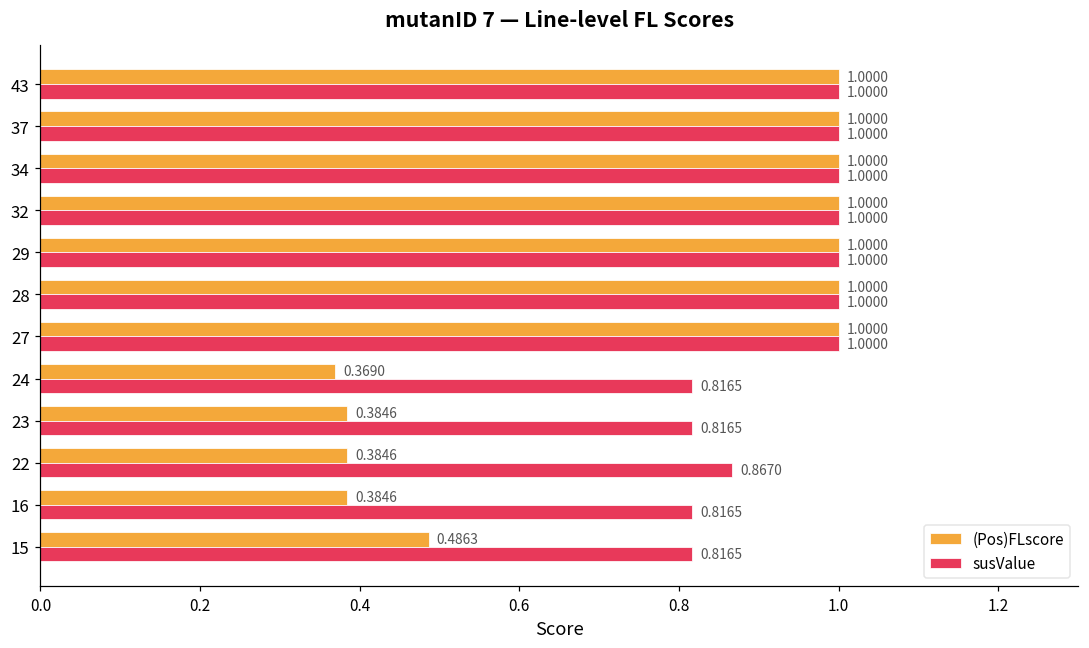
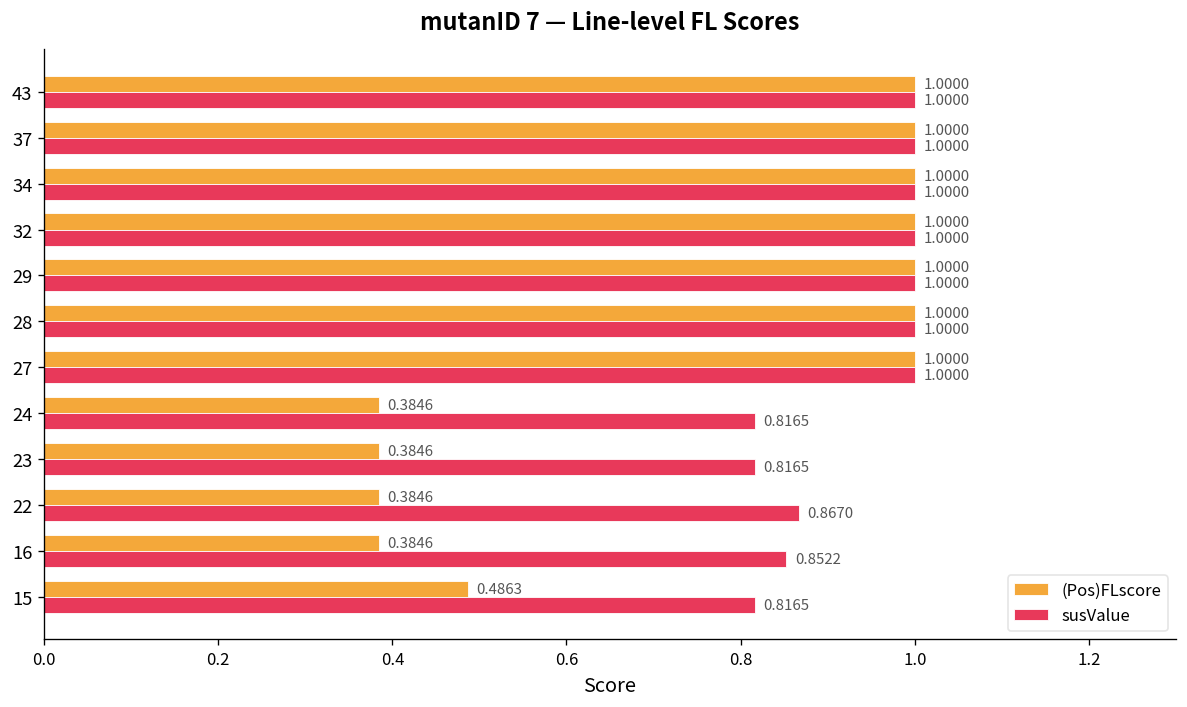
(Pos)FLscore, 24: 0.3690 -> 0.3846
susValue, 16: 0.8165 -> 0.8522
